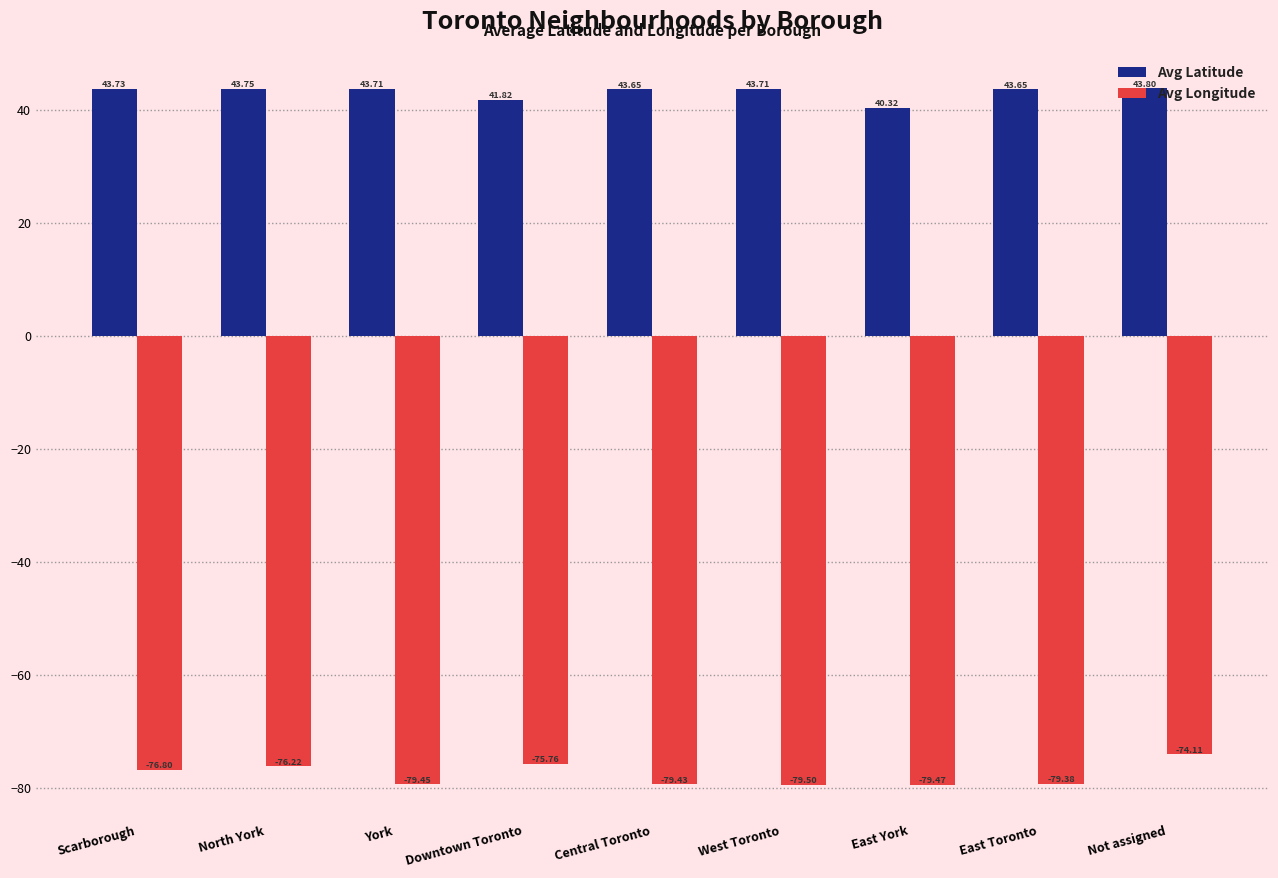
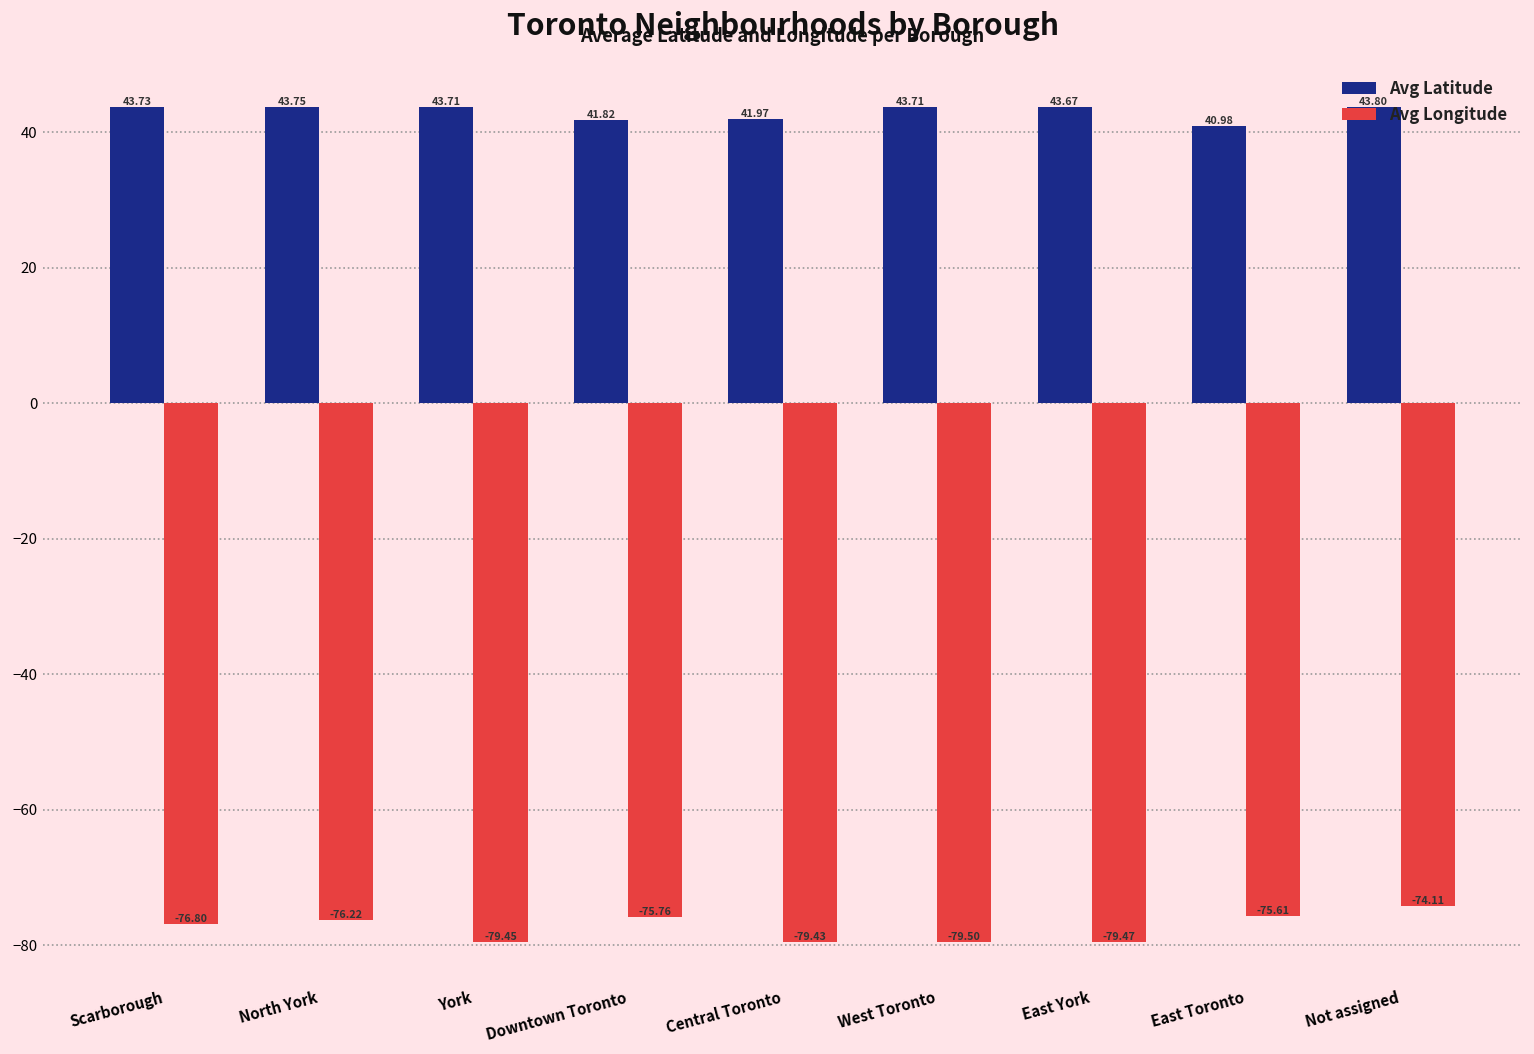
Avg Latitude, Central Toronto: 43.65 -> 41.97
Avg Latitude, East York: 40.32 -> 43.67
Avg Latitude, East Toronto: 43.65 -> 40.98
Avg Longitude, East Toronto: -79.38 -> -75.61
